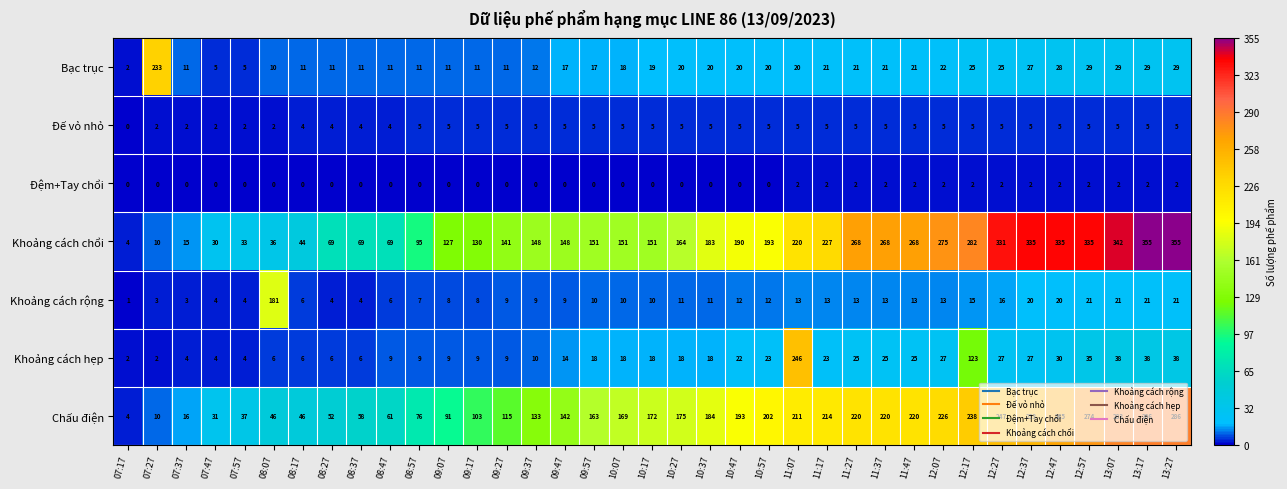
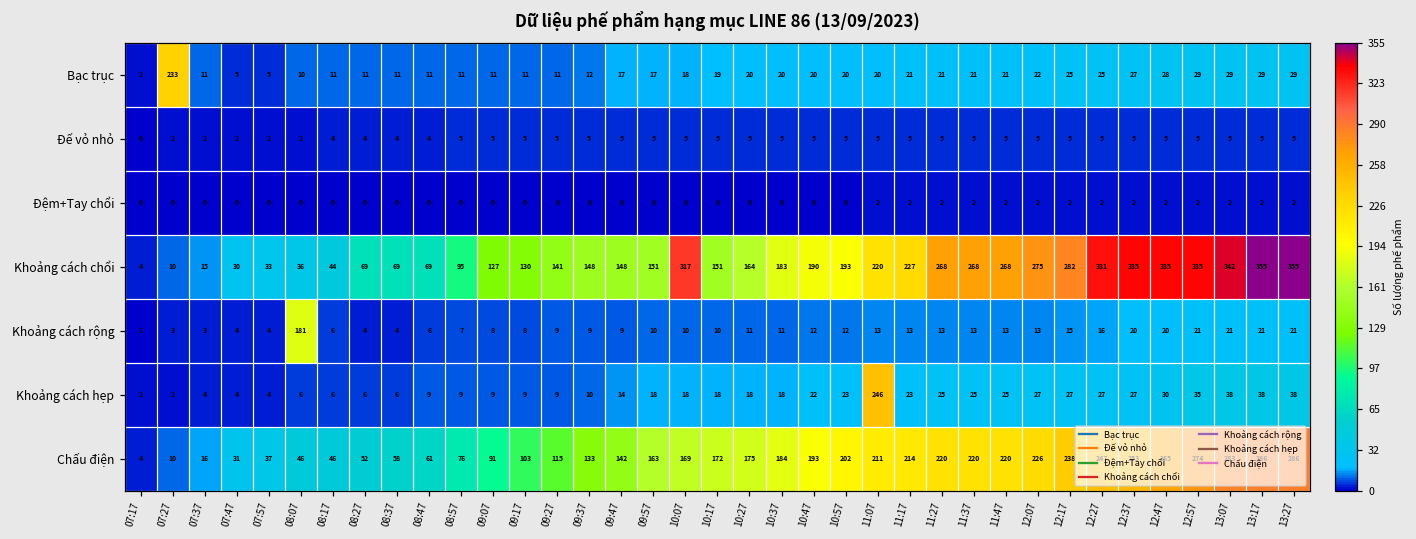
Khoảng cách chổi, 10:07: 151 -> 317
Khoảng cách hẹp, 12:17: 123 -> 27
